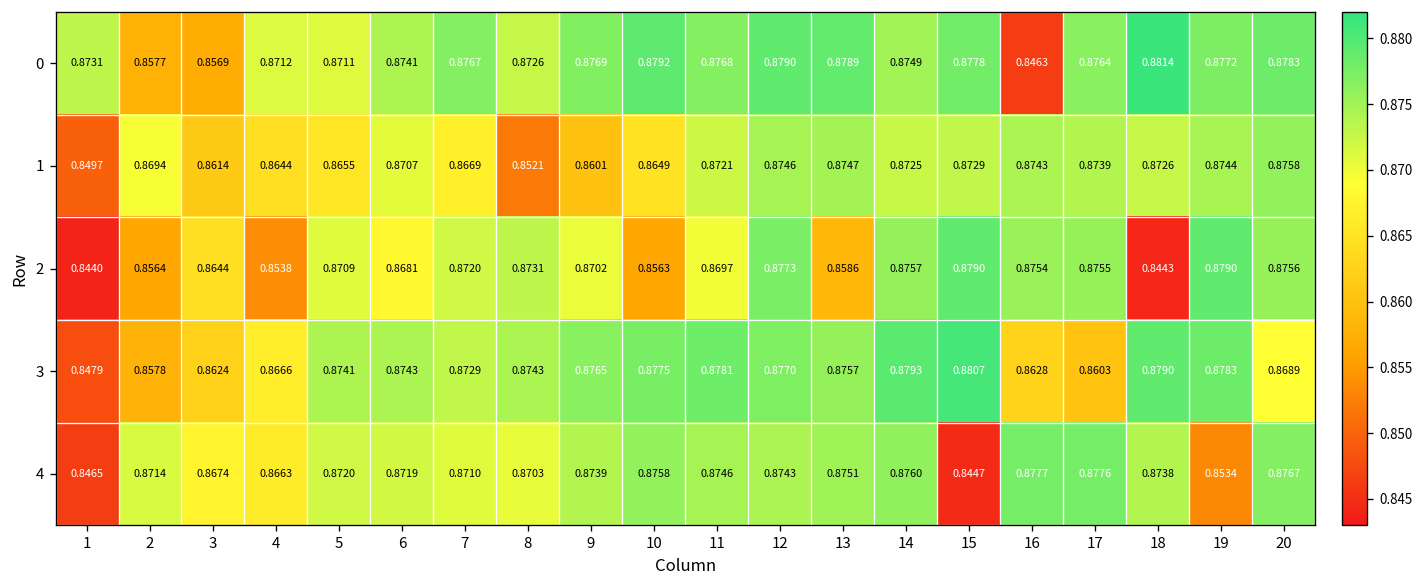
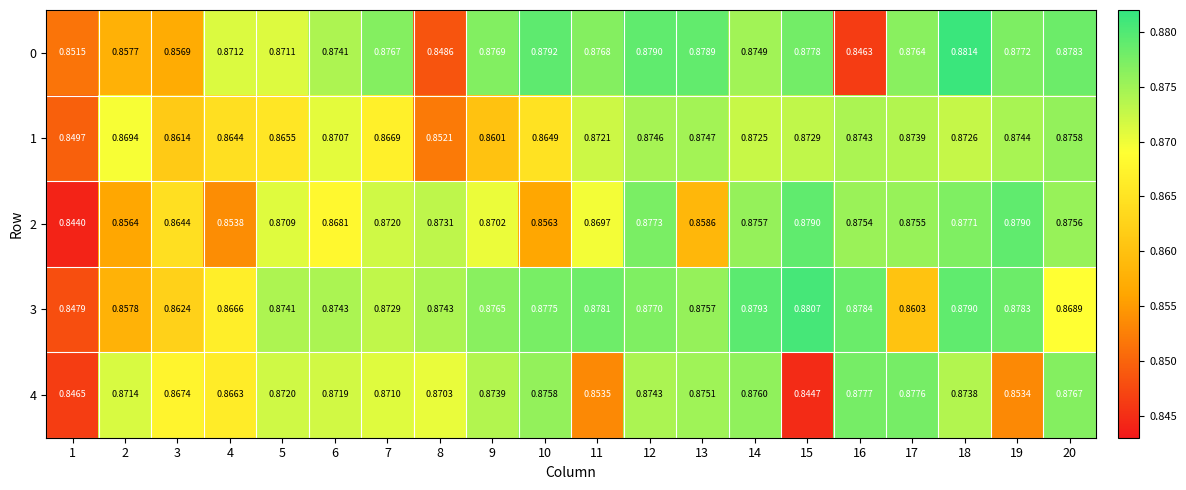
0, 1: 0.8731 -> 0.8515
0, 8: 0.8726 -> 0.8486
2, 18: 0.8443 -> 0.8771
3, 16: 0.8628 -> 0.8784
4, 11: 0.8746 -> 0.8535
